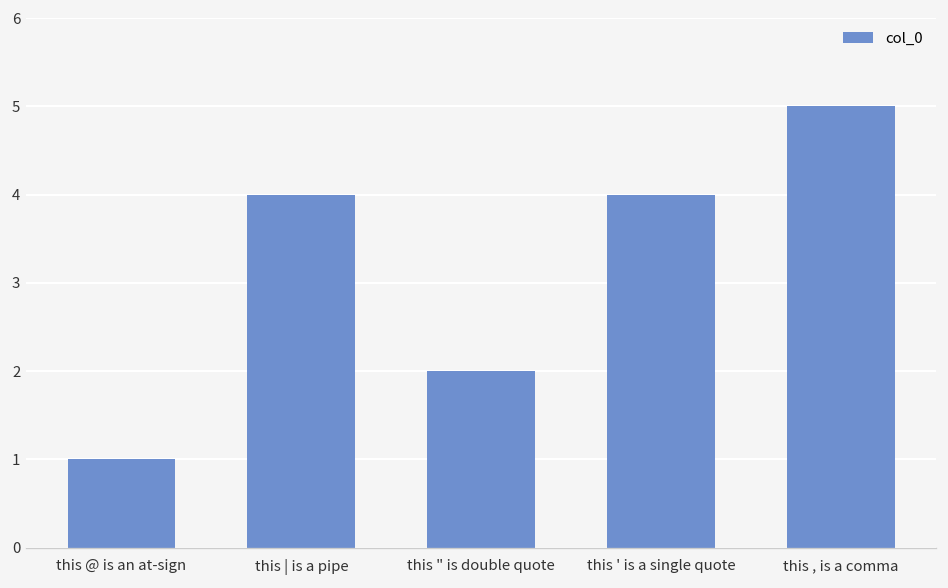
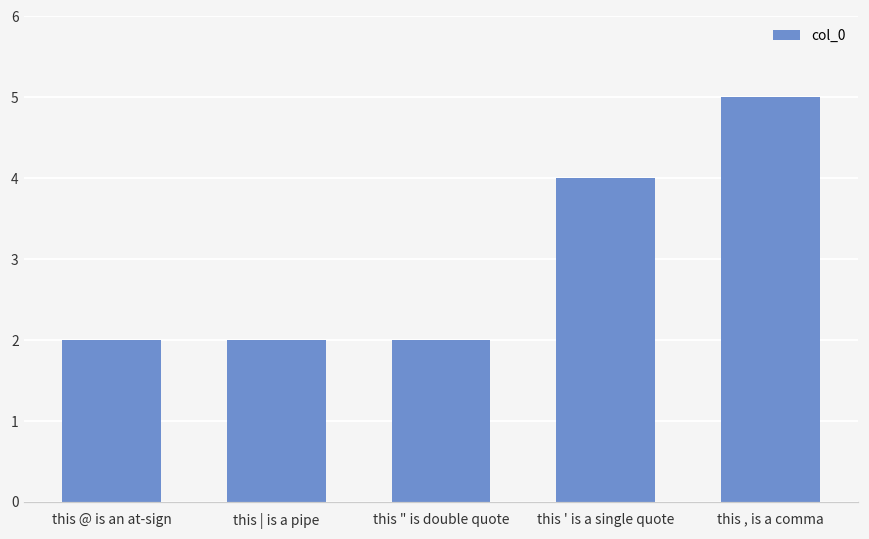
this @ is an at-sign: 1 -> 2
this | is a pipe: 4 -> 2
